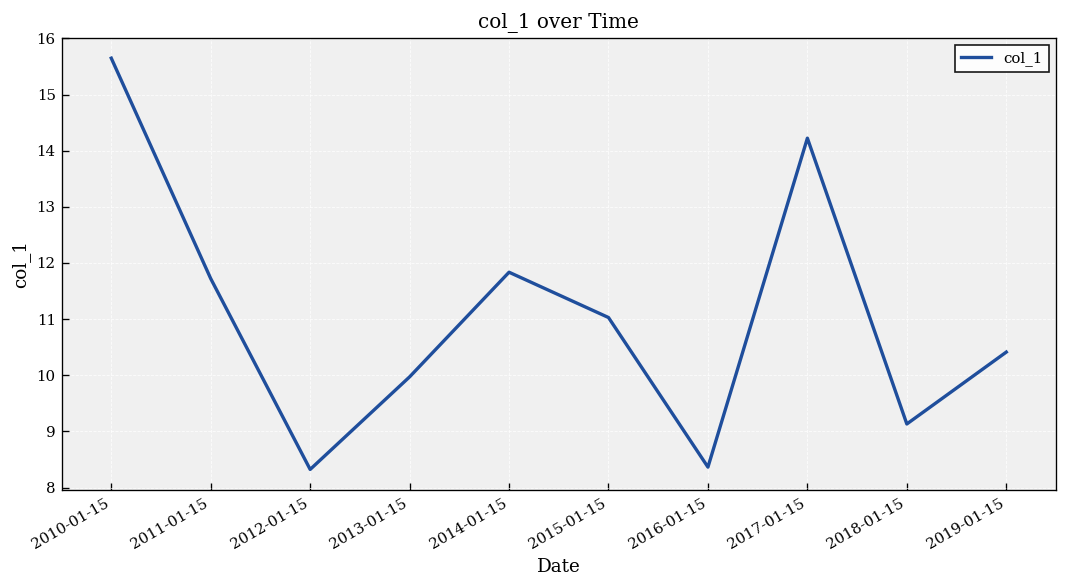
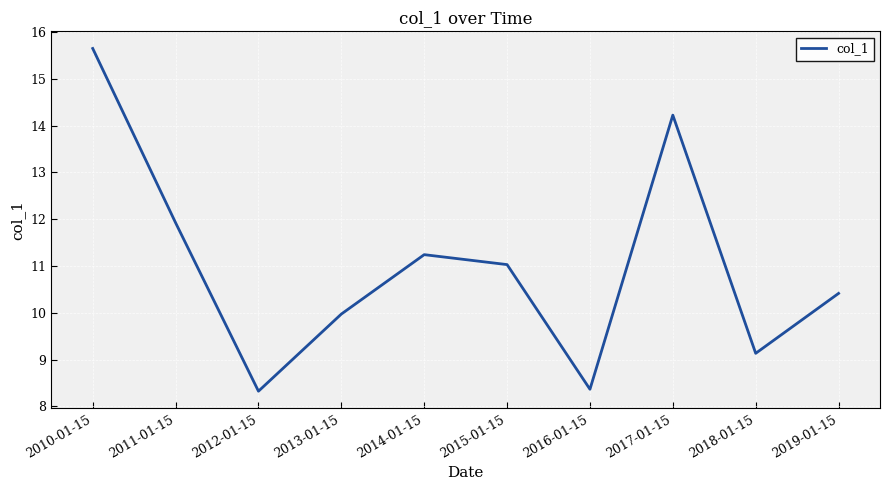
2011-01-15: 11.7 -> 11.9
2014-01-15: 11.8 -> 11.2
